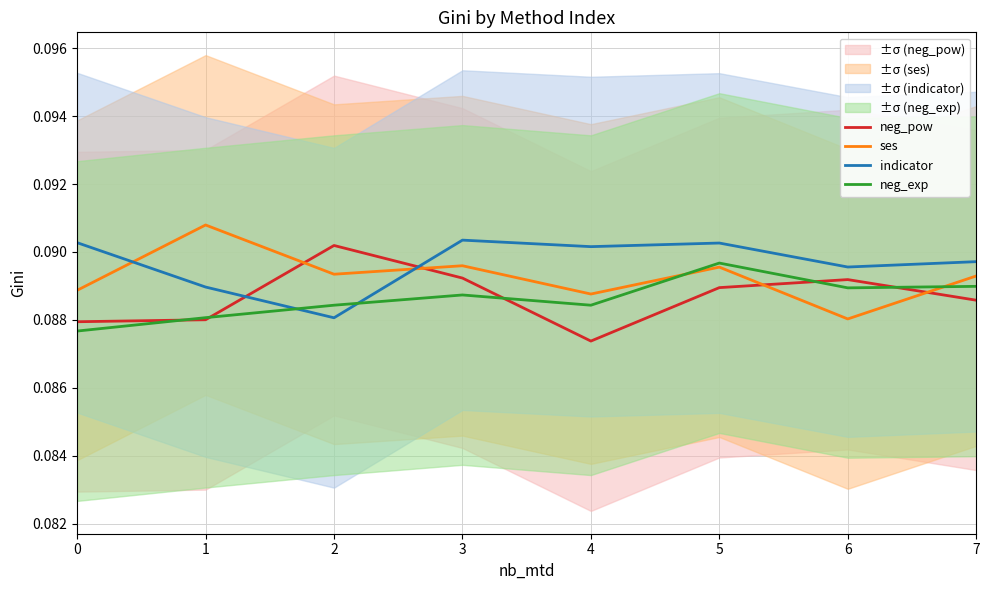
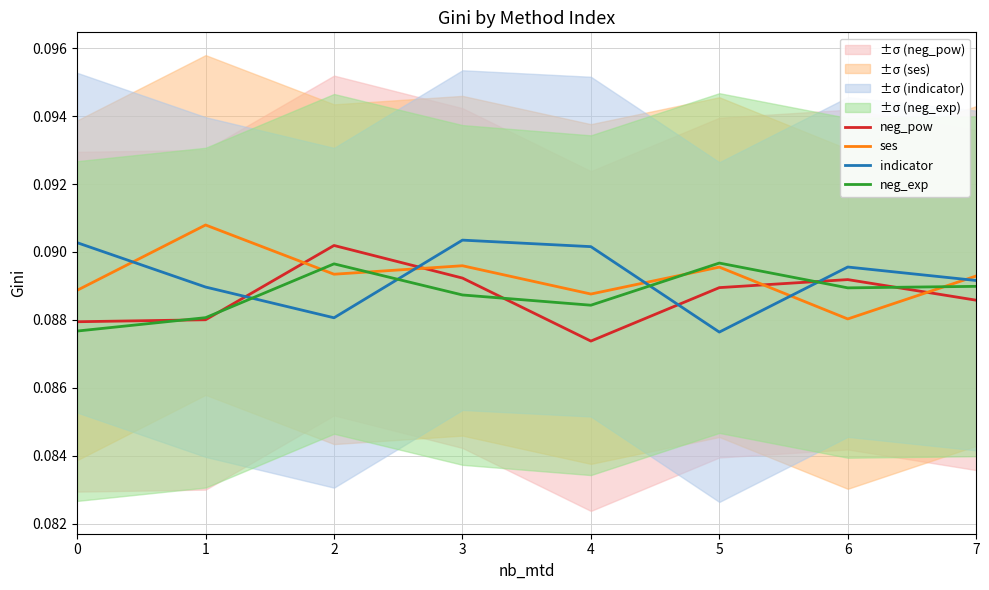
neg_exp, 2: 0.0884 -> 0.0896
indicator, 5: 0.0903 -> 0.0876
indicator, 7: 0.0897 -> 0.0892
